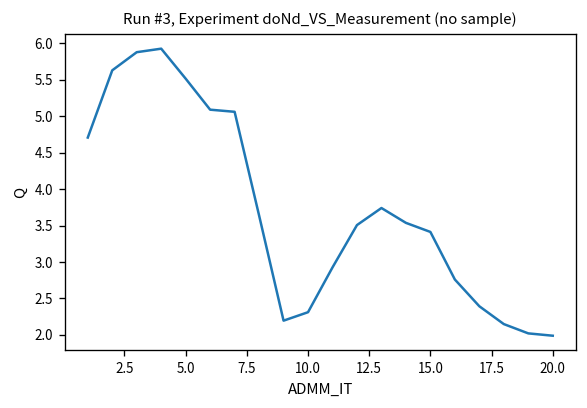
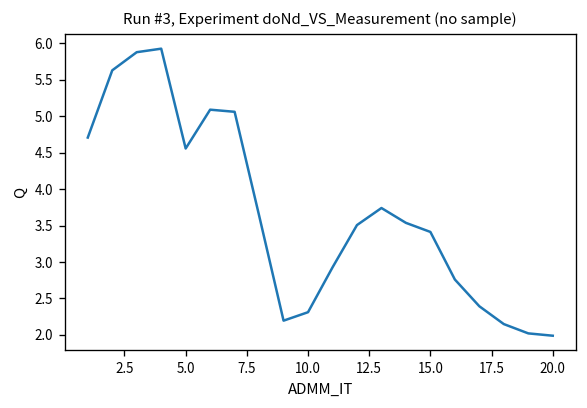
5.0: 5.5 -> 4.6
